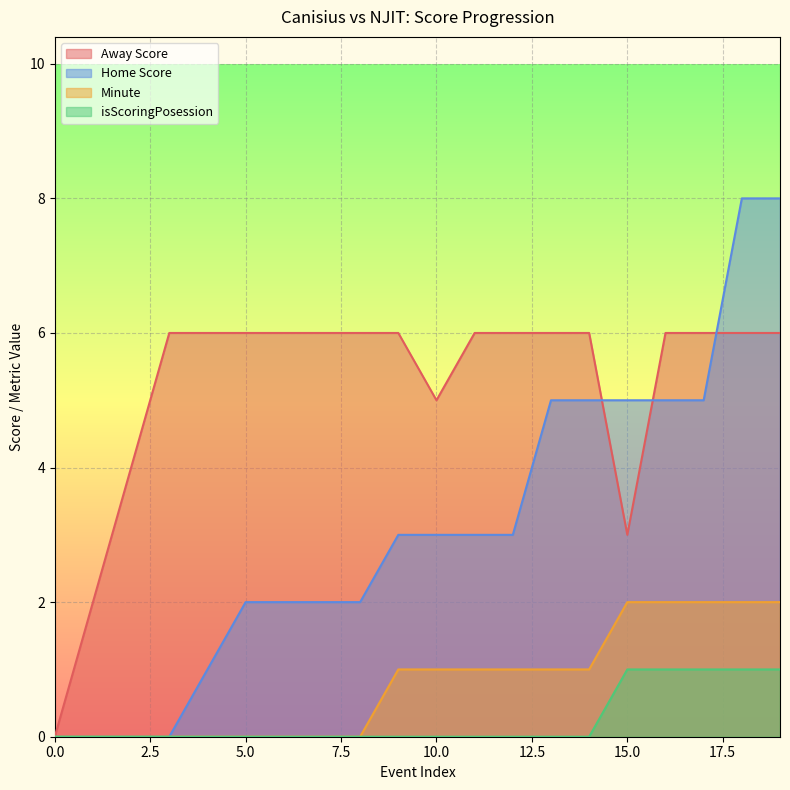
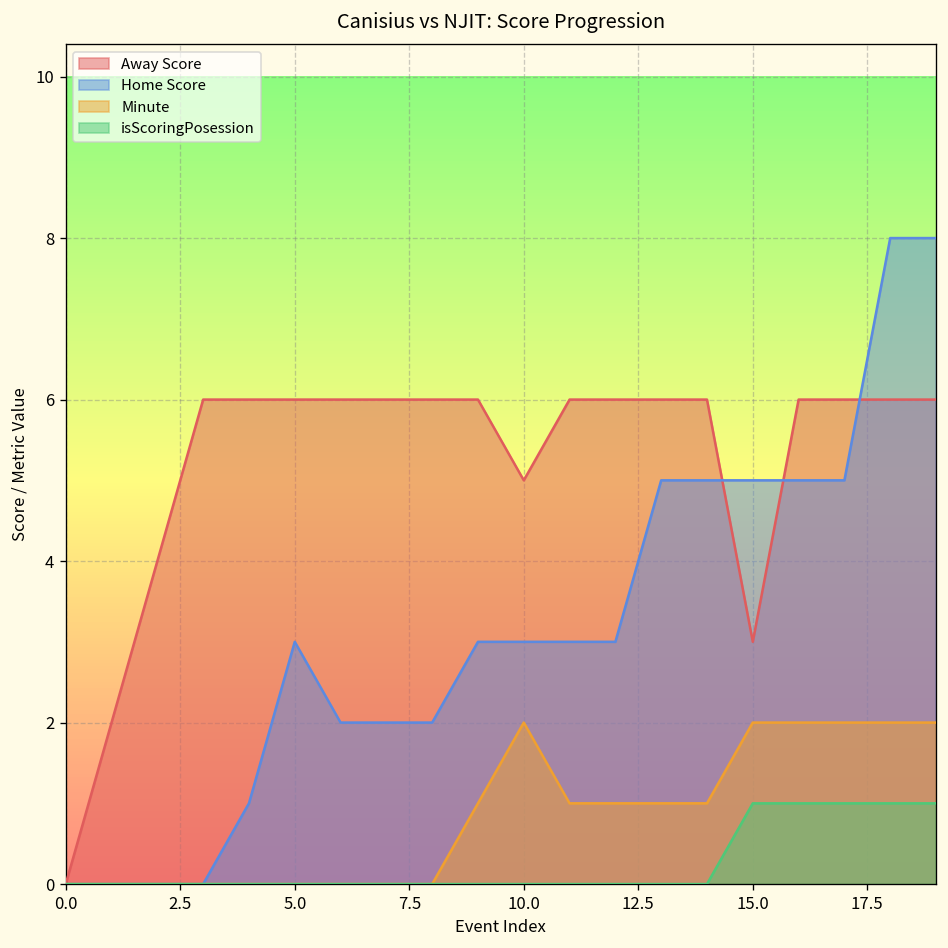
Home Score, 5.0: 2 -> 3
Minute, 10.0: 1 -> 2
